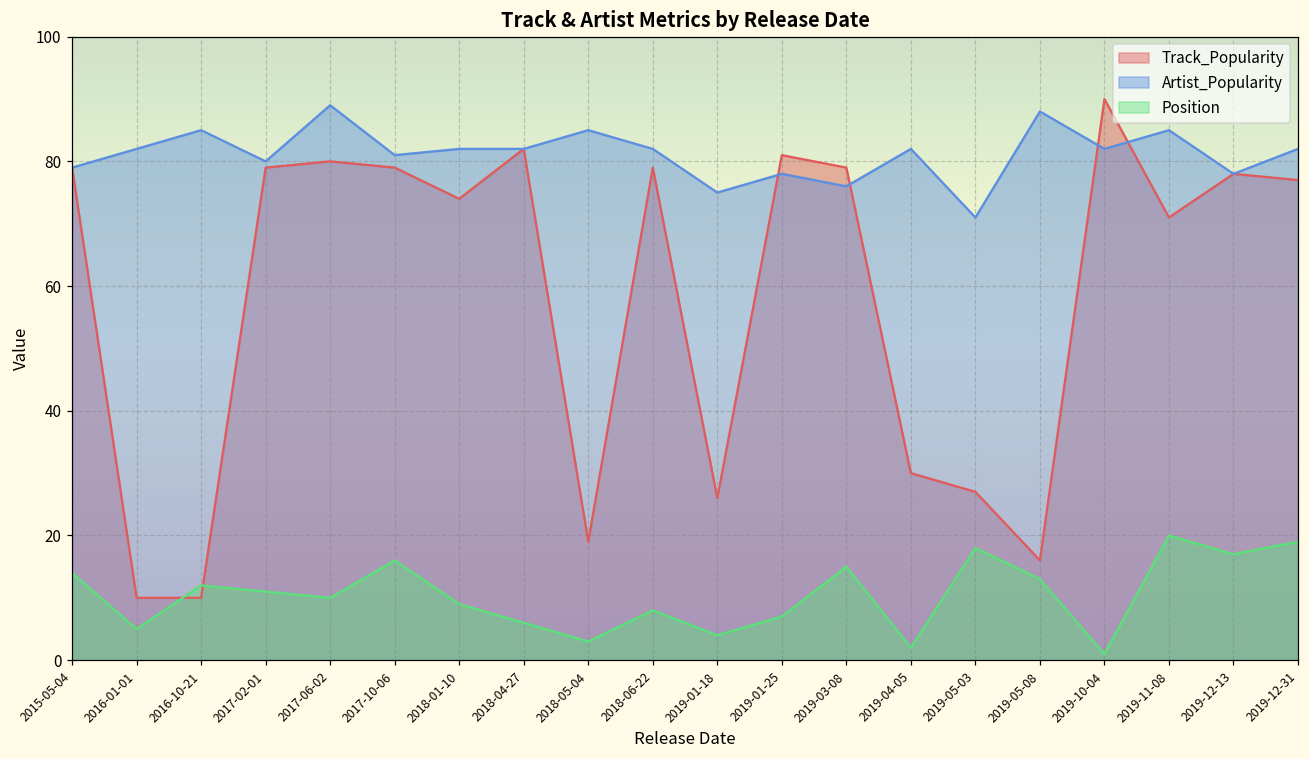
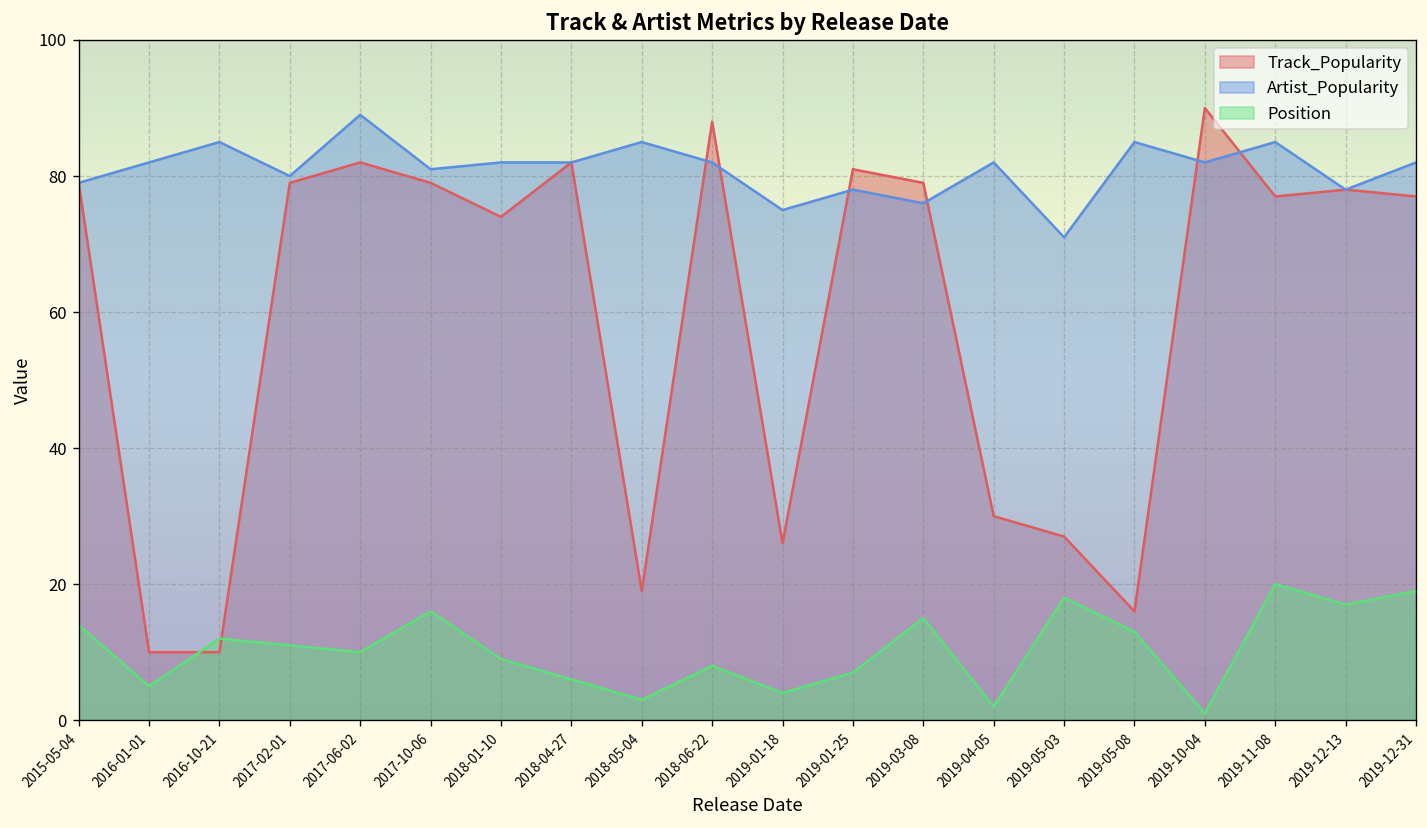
Track_Popularity, 2017-06-02: 80 -> 82
Track_Popularity, 2018-06-22: 79 -> 88
Artist_Popularity, 2019-05-08: 88 -> 85
Track_Popularity, 2019-11-08: 71 -> 77
